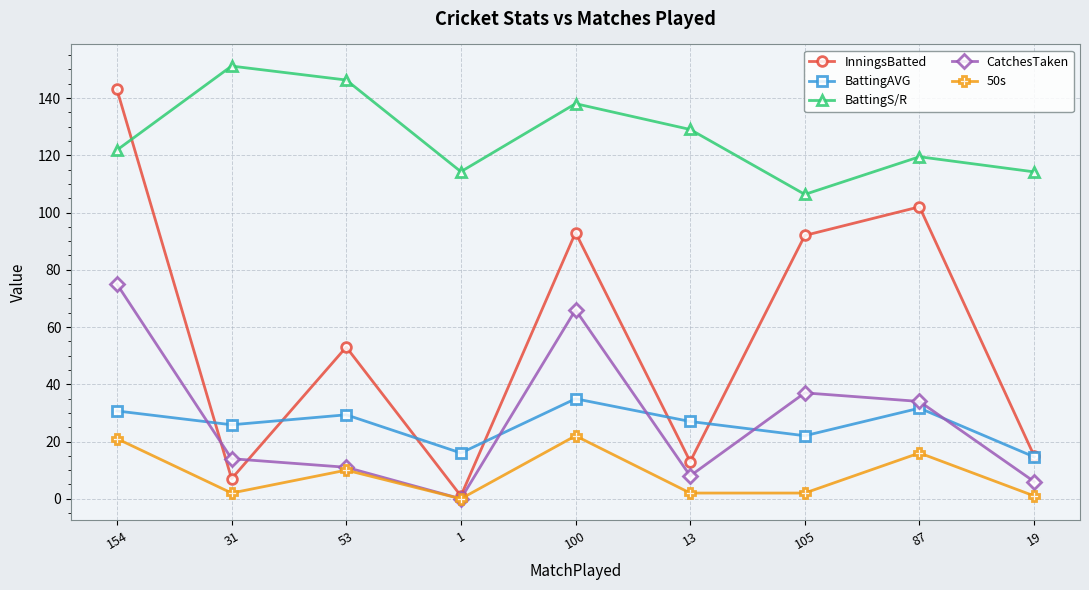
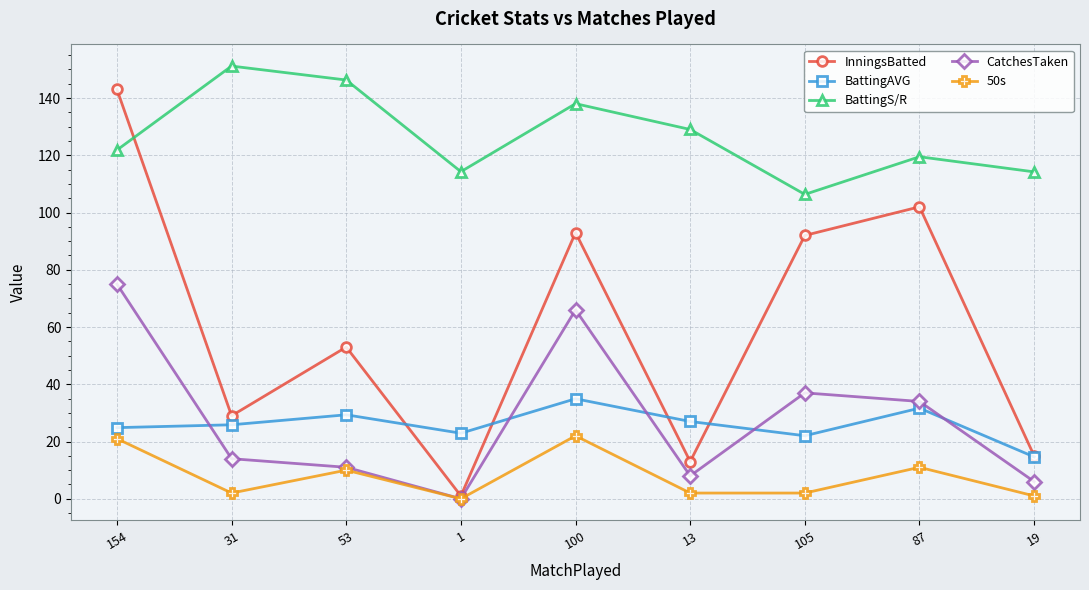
BattingAVG, 154: 31 -> 25
InningsBatted, 31: 7 -> 29
BattingAVG, 1: 16 -> 23
50s, 87: 16 -> 11
